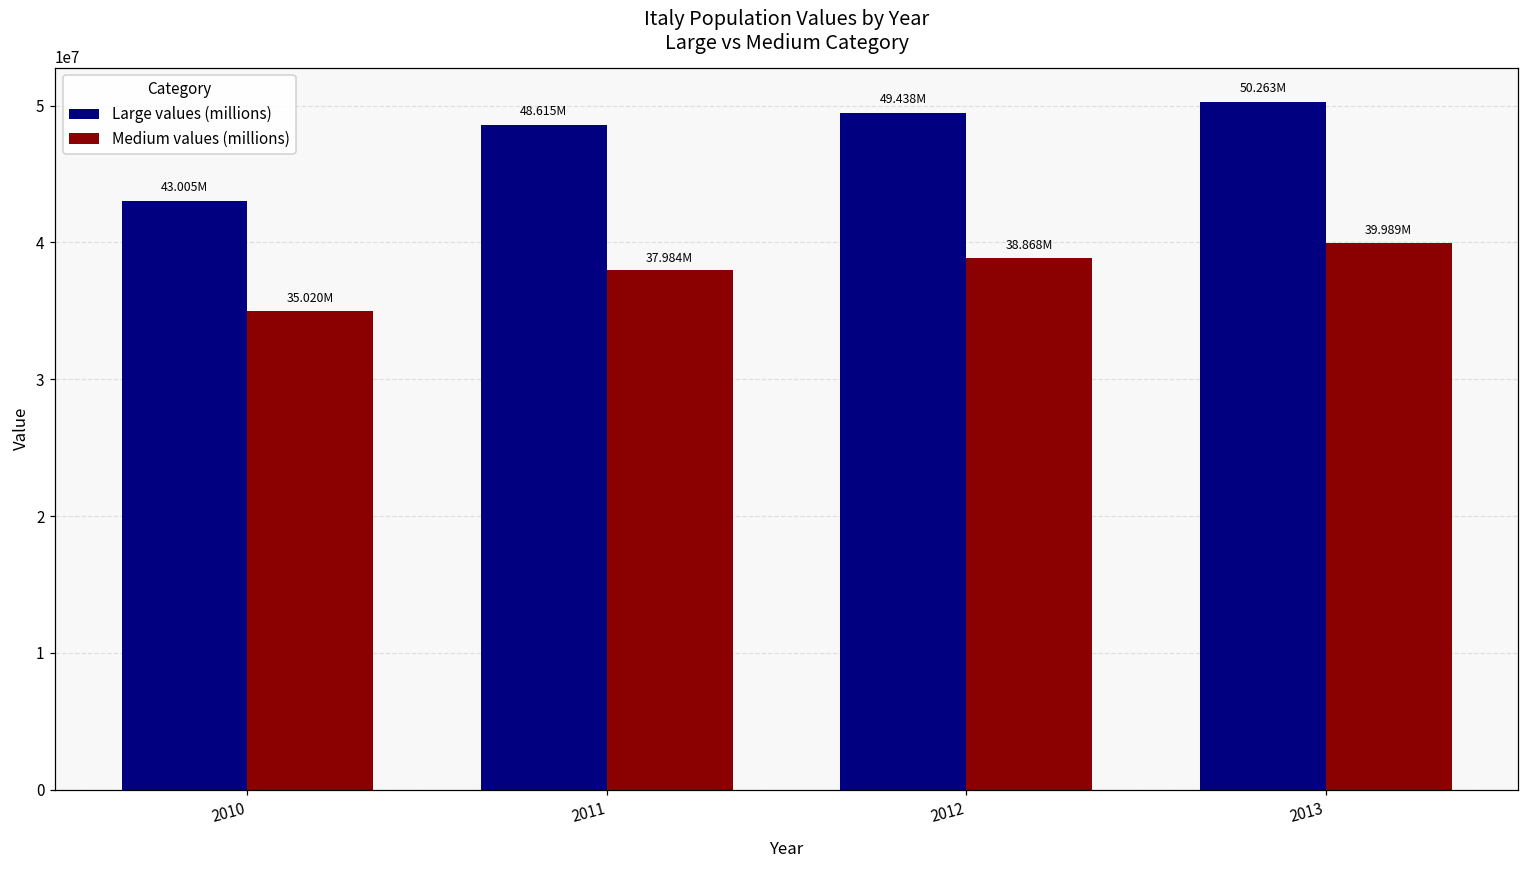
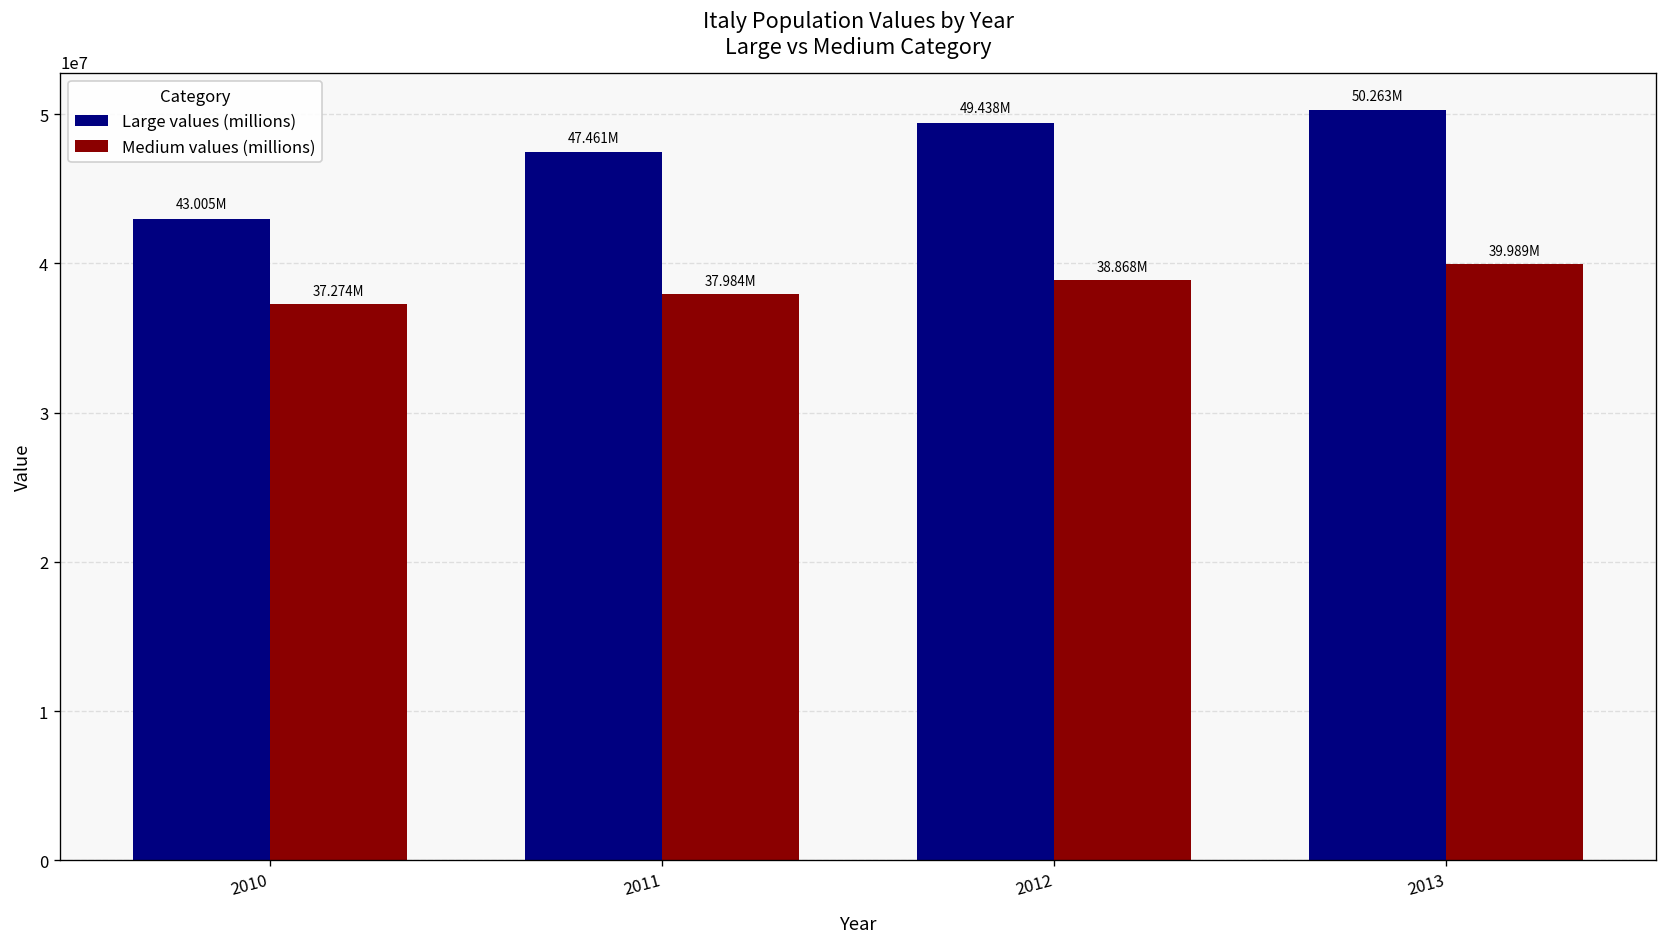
Medium values (millions), 2010: 35.020M -> 37.274M
Large values (millions), 2011: 48.615M -> 47.461M
